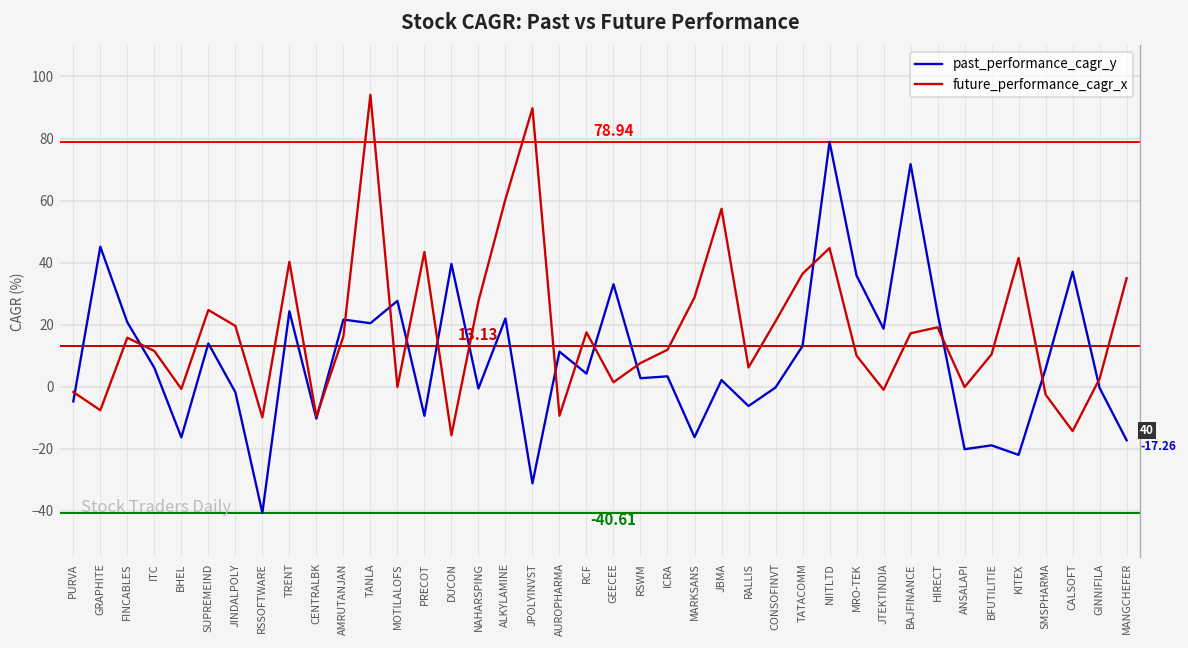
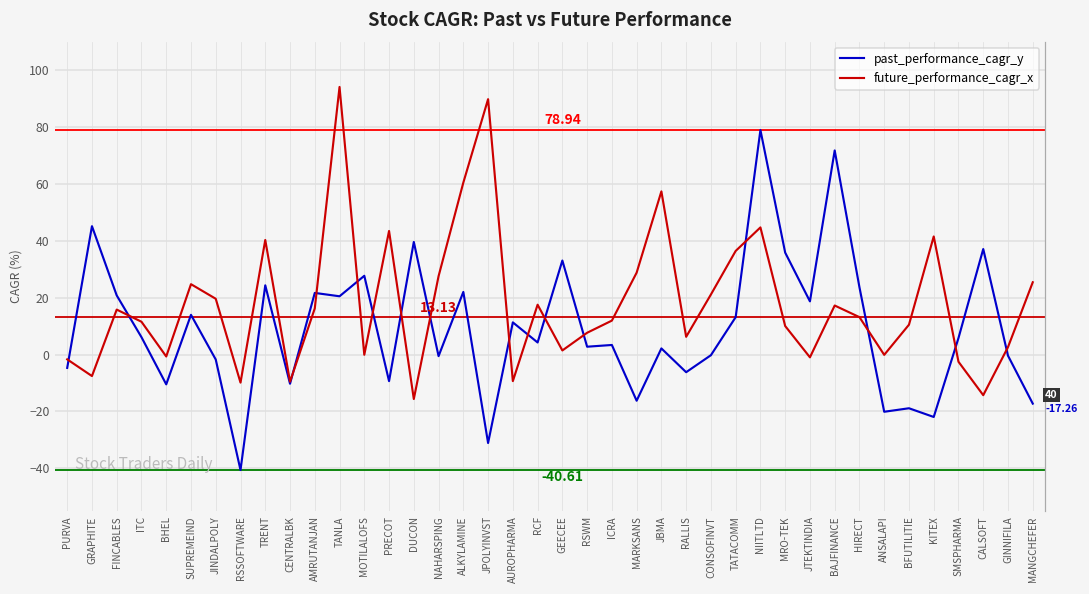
past_performance_cagr_y, BHEL: -16 -> -10
future_performance_cagr_x, HIRECT: 19 -> 13
future_performance_cagr_x, MANGCHEFER: 35 -> 25
